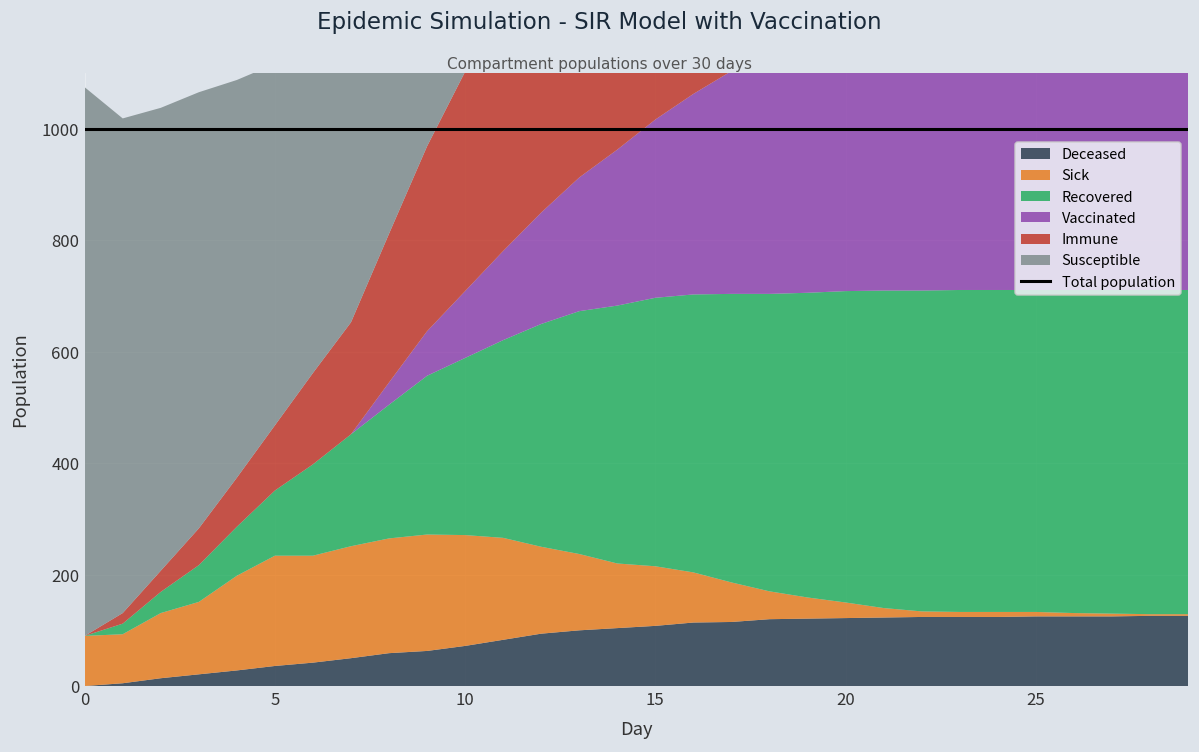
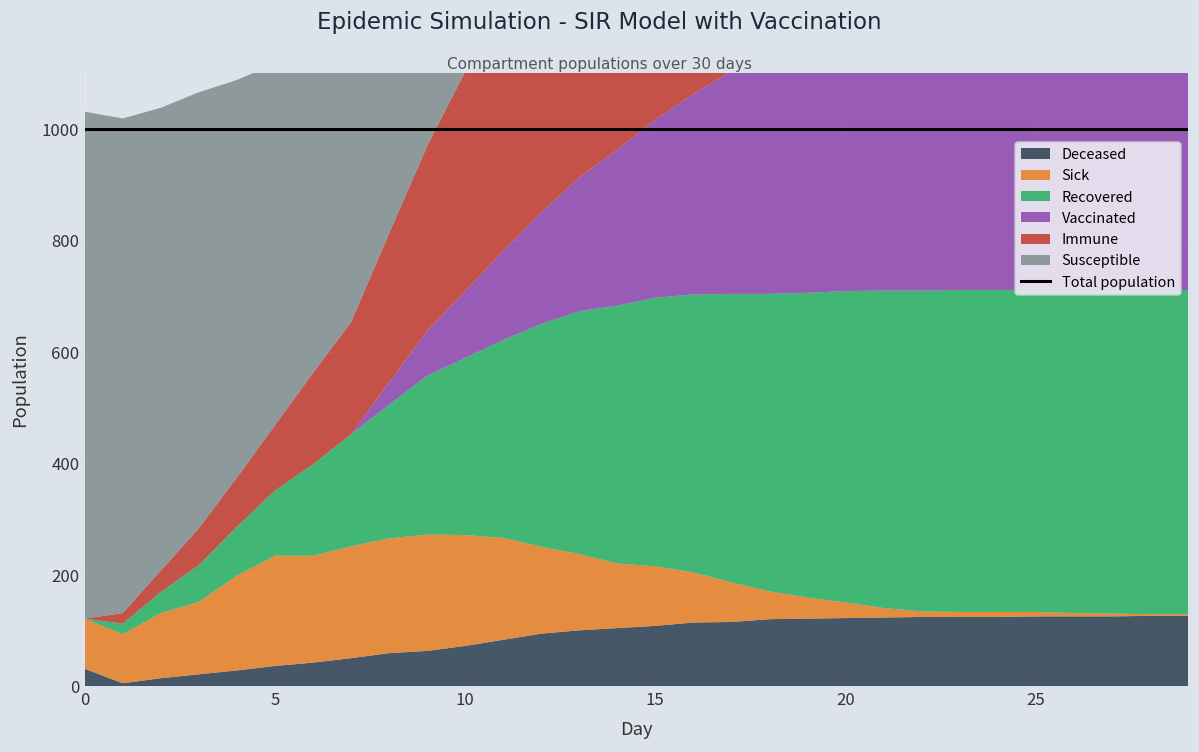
Deceased, 0: 0 -> 30
Susceptible, 0: 990 -> 910
